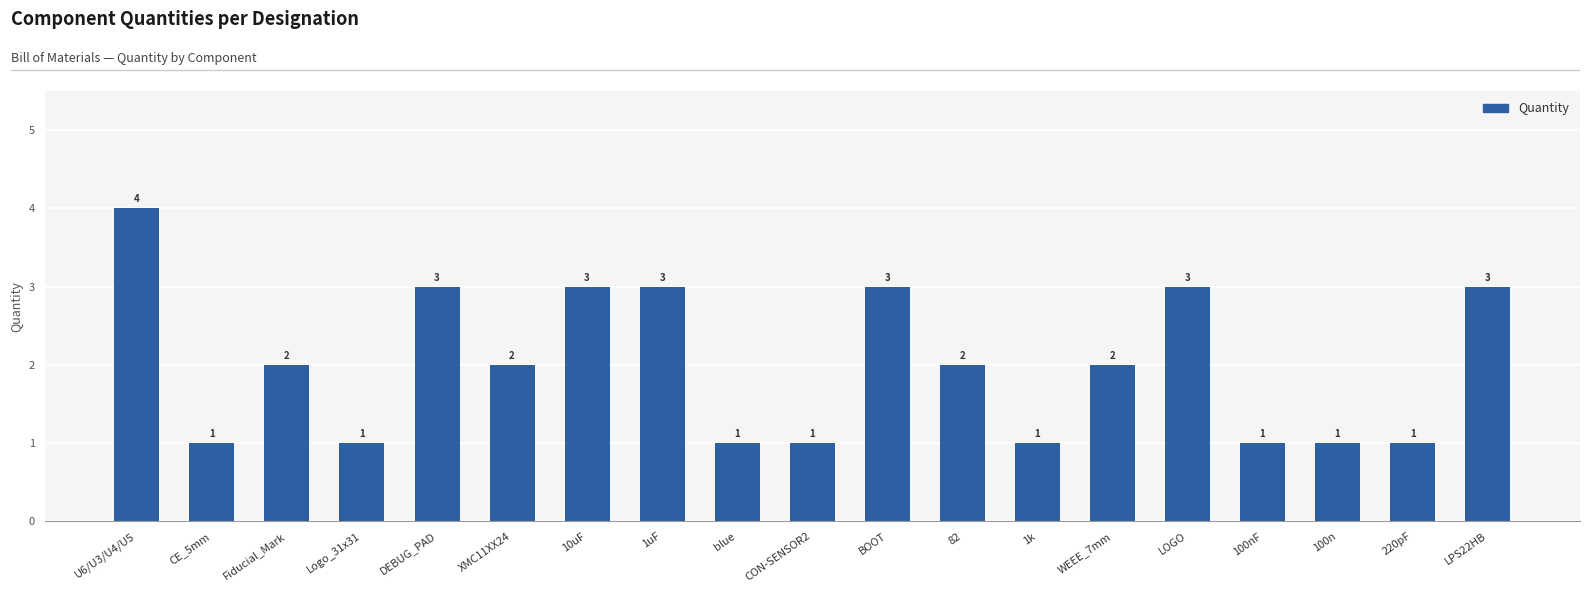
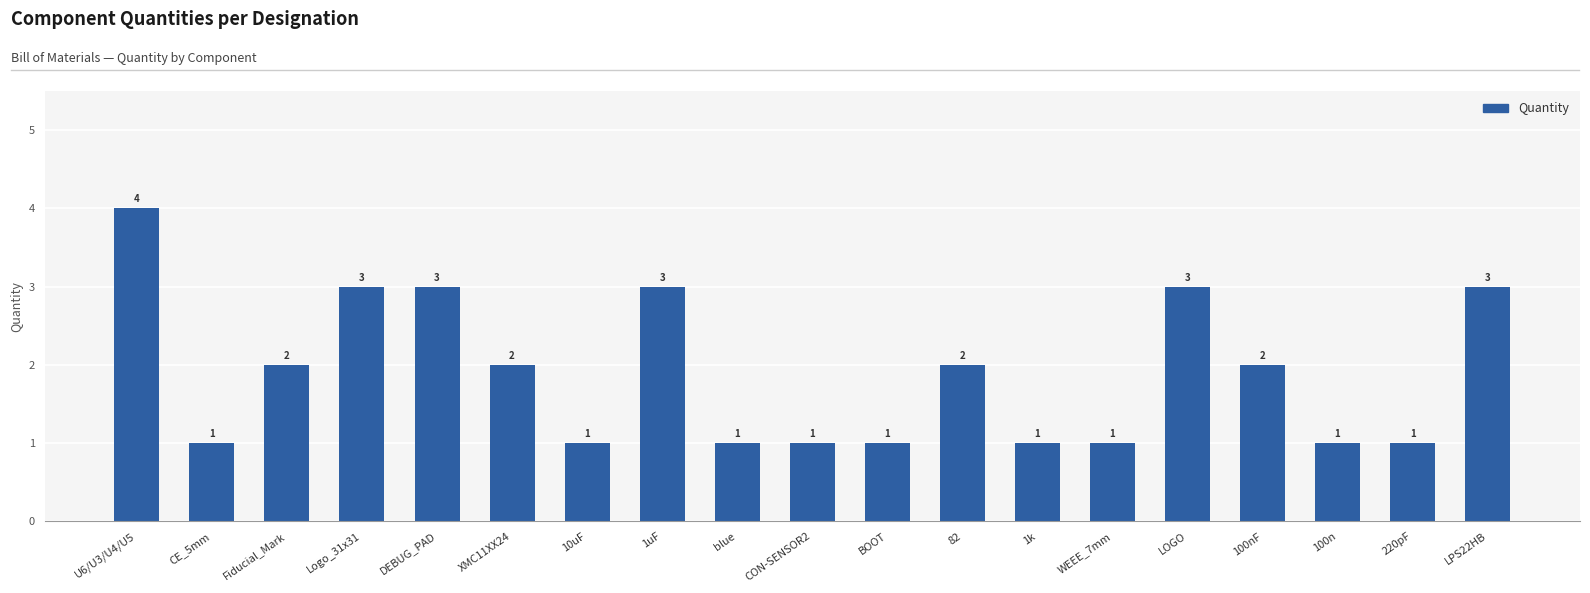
Logo_31x31: 1 -> 3
10uF: 3 -> 1
BOOT: 3 -> 1
WEEE_7mm: 2 -> 1
100nF: 1 -> 2
